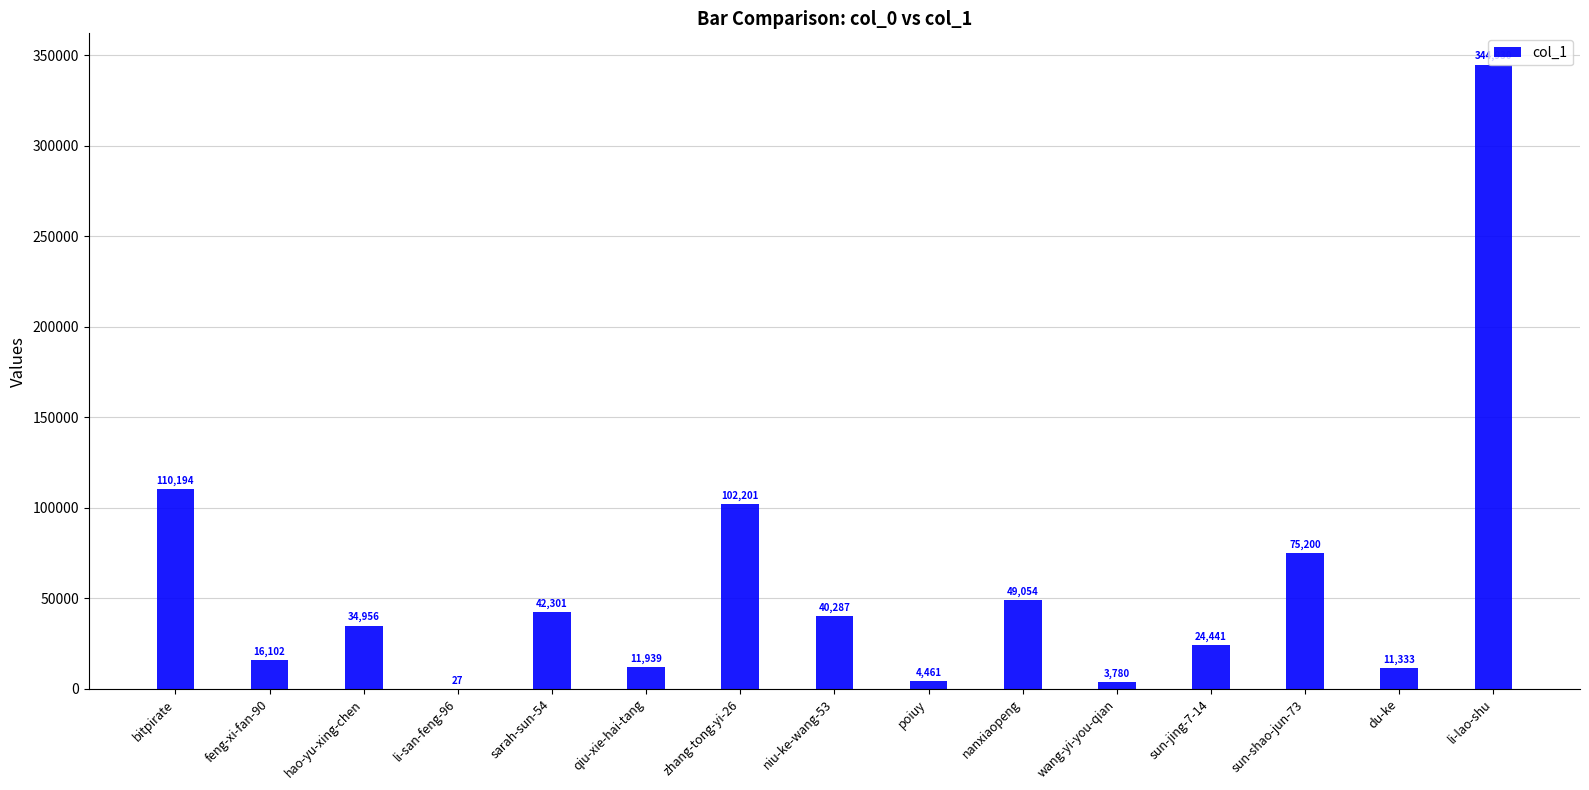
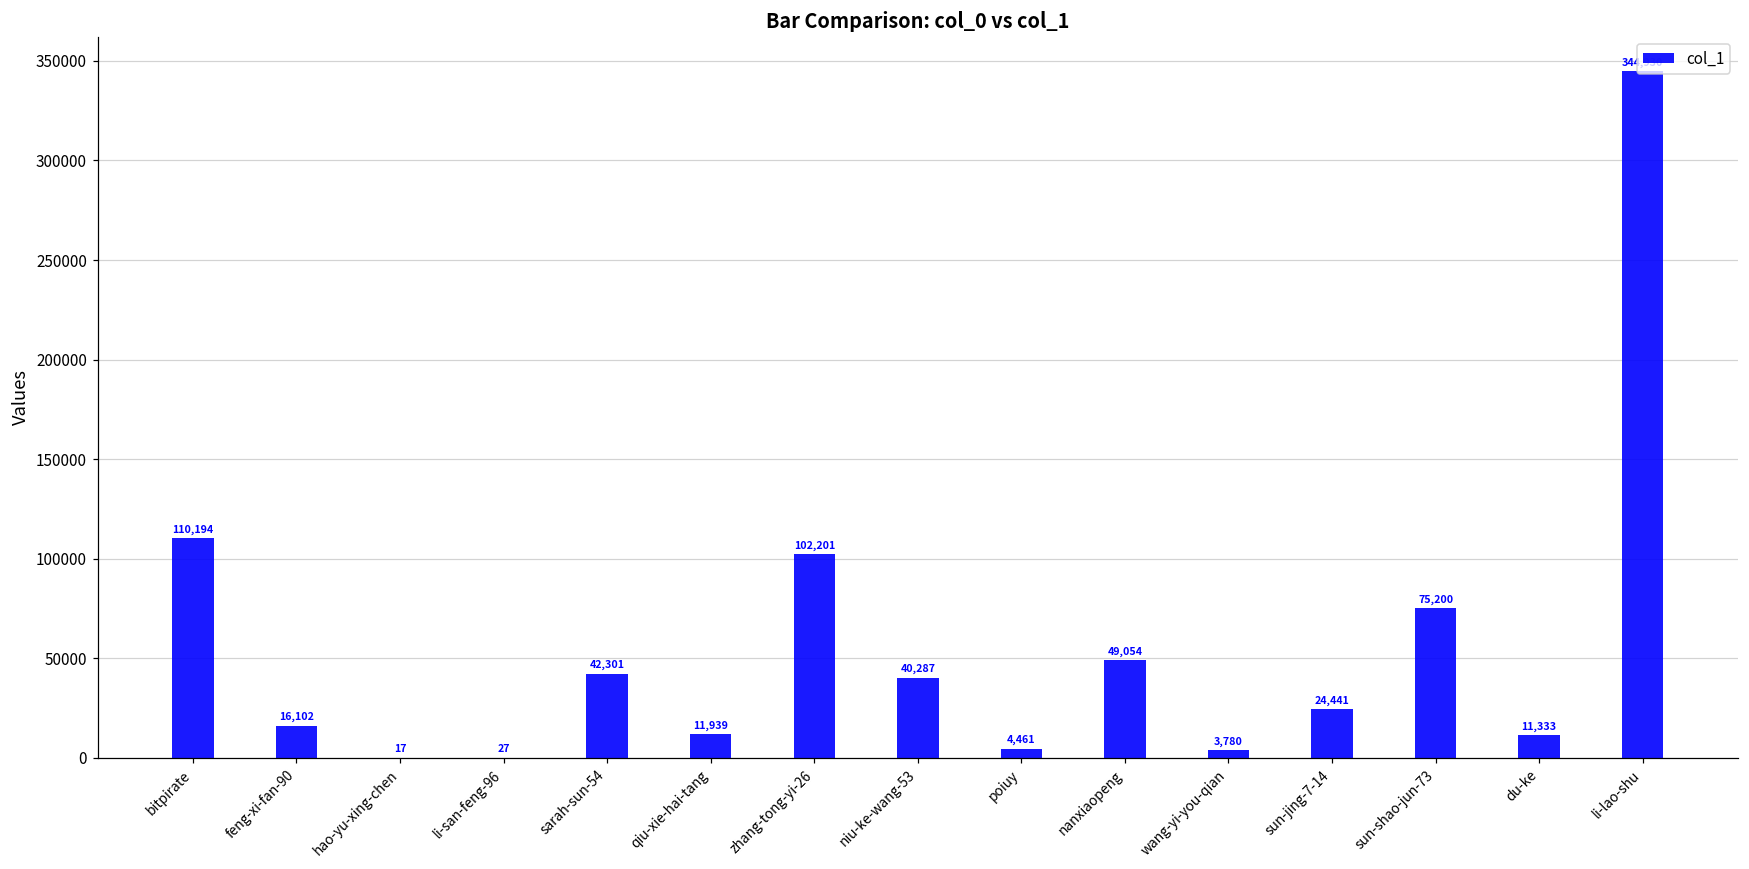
hao-yu-xing-chen: 34,956 -> 17
